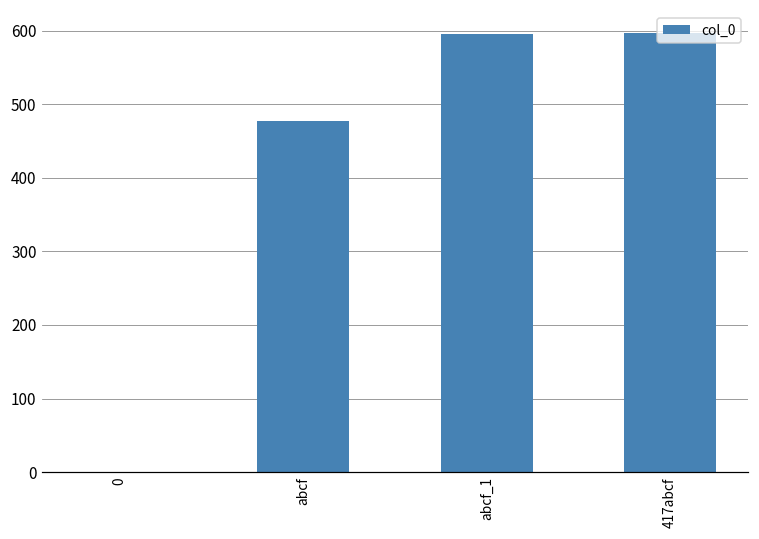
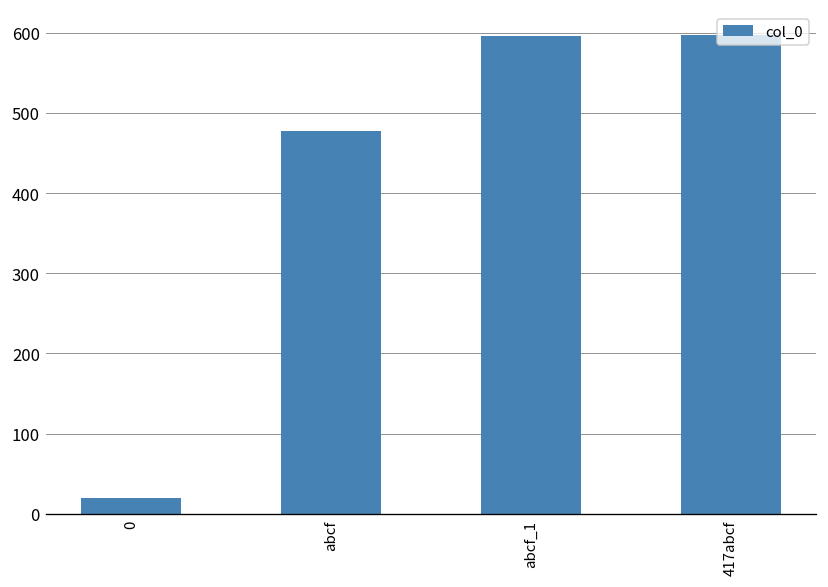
0: 0 -> 20
